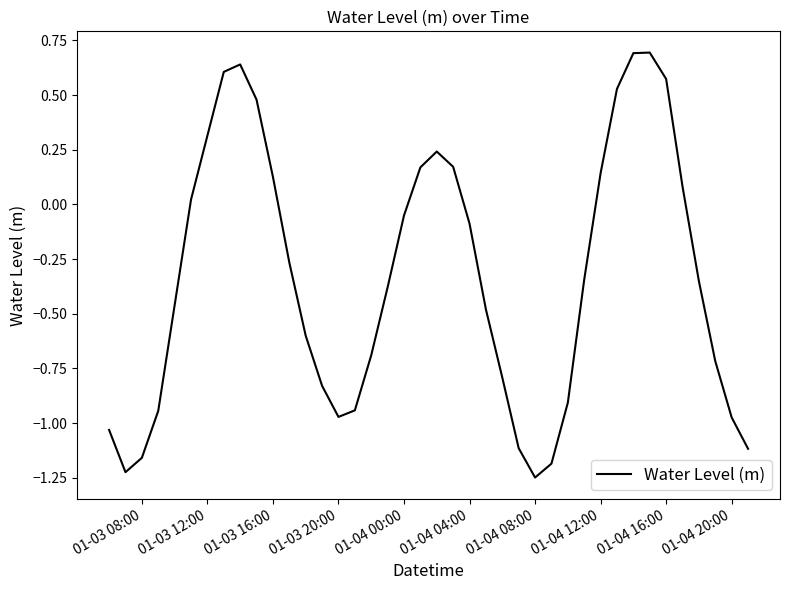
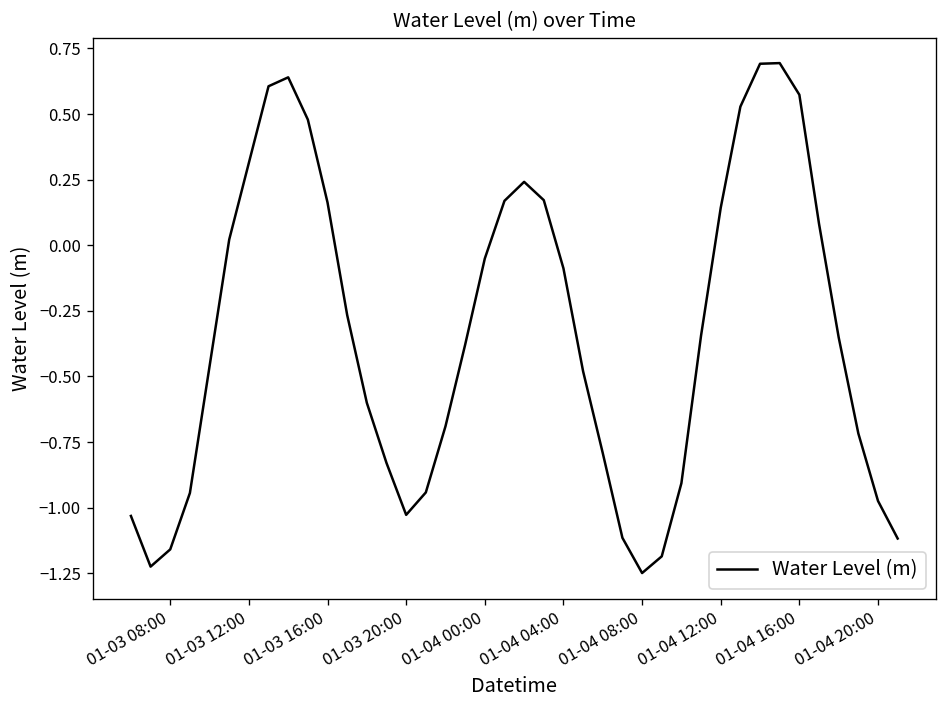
01-03 16:00: 0.13 -> 0.16
01-03 20:00: -0.97 -> -1.03
